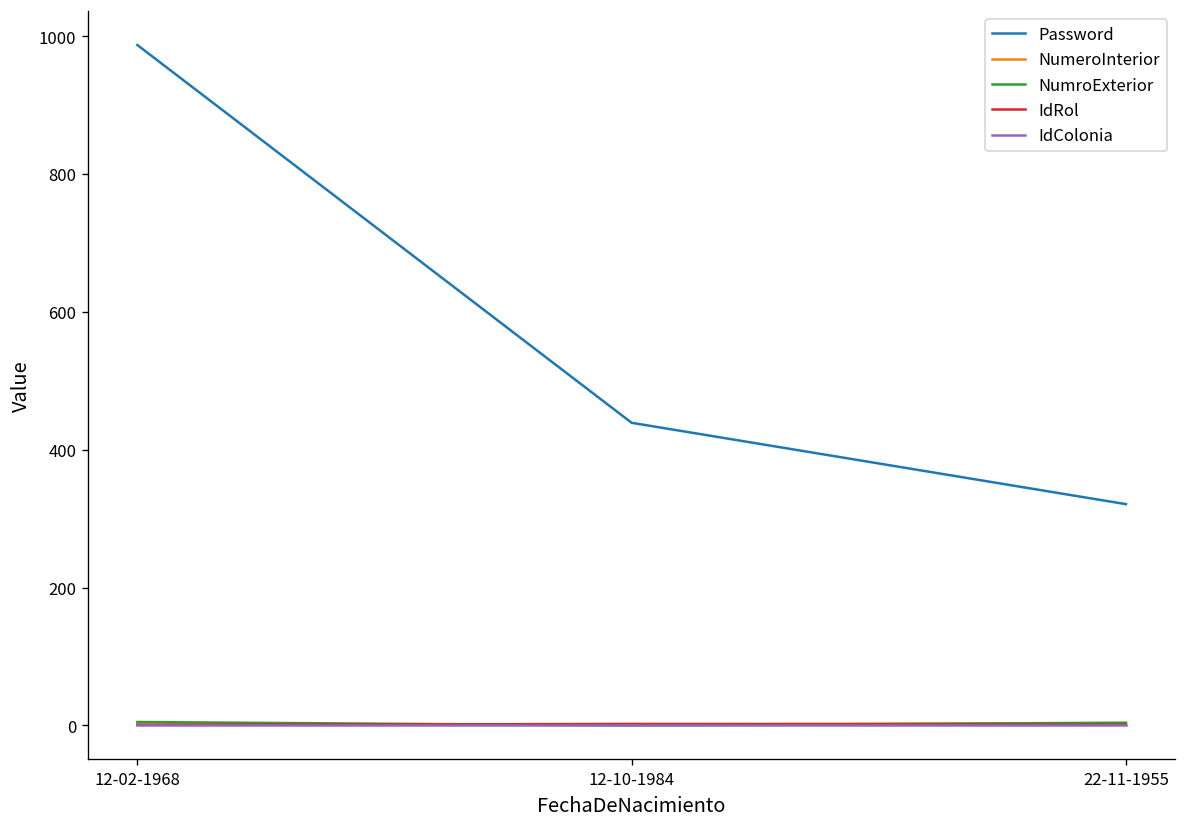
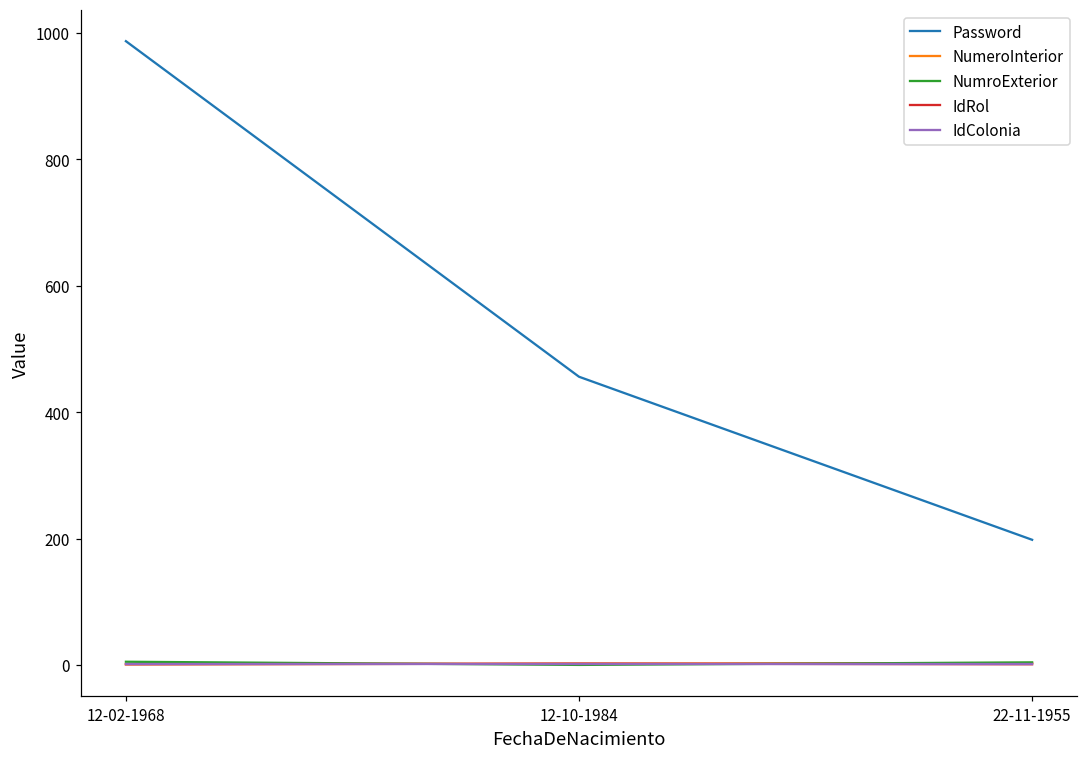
Password, 12-10-1984: 440 -> 460
Password, 22-11-1955: 320 -> 200
